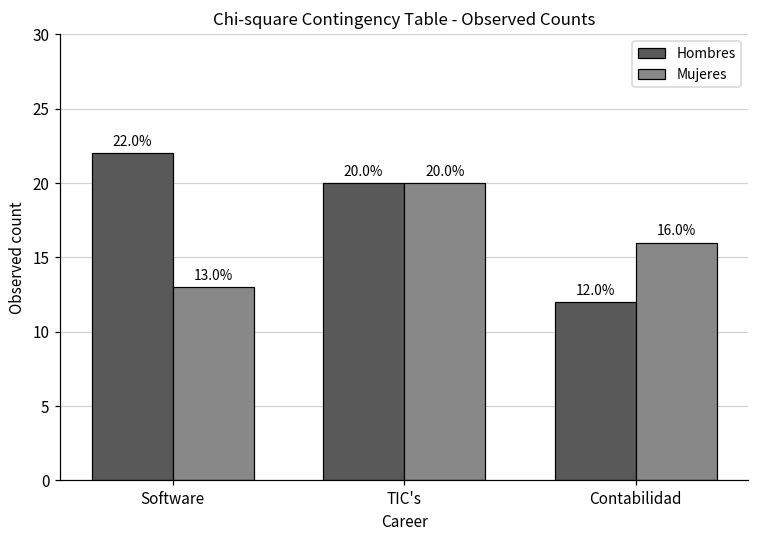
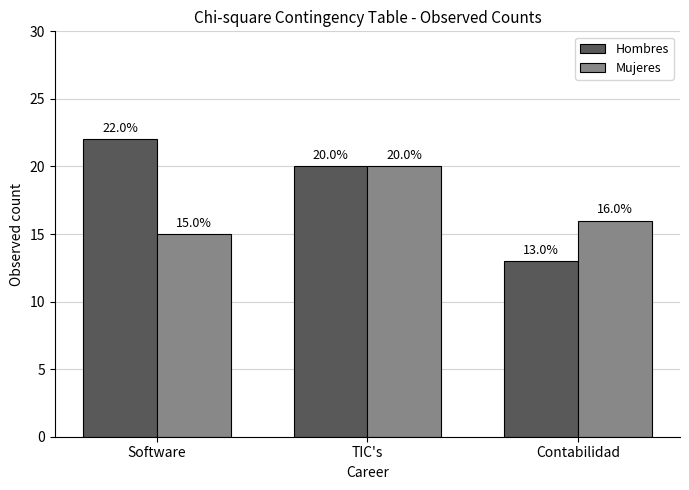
Mujeres, Software: 13.0% -> 15.0%
Hombres, Contabilidad: 12.0% -> 13.0%
